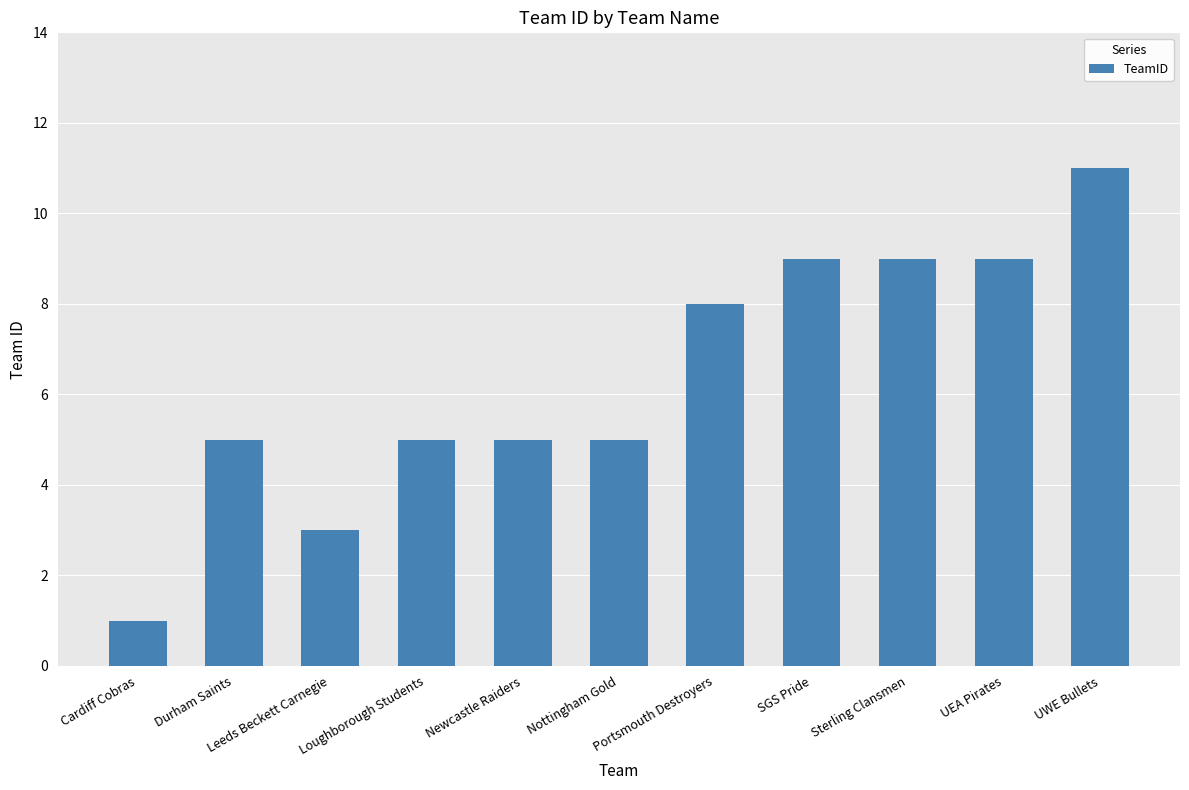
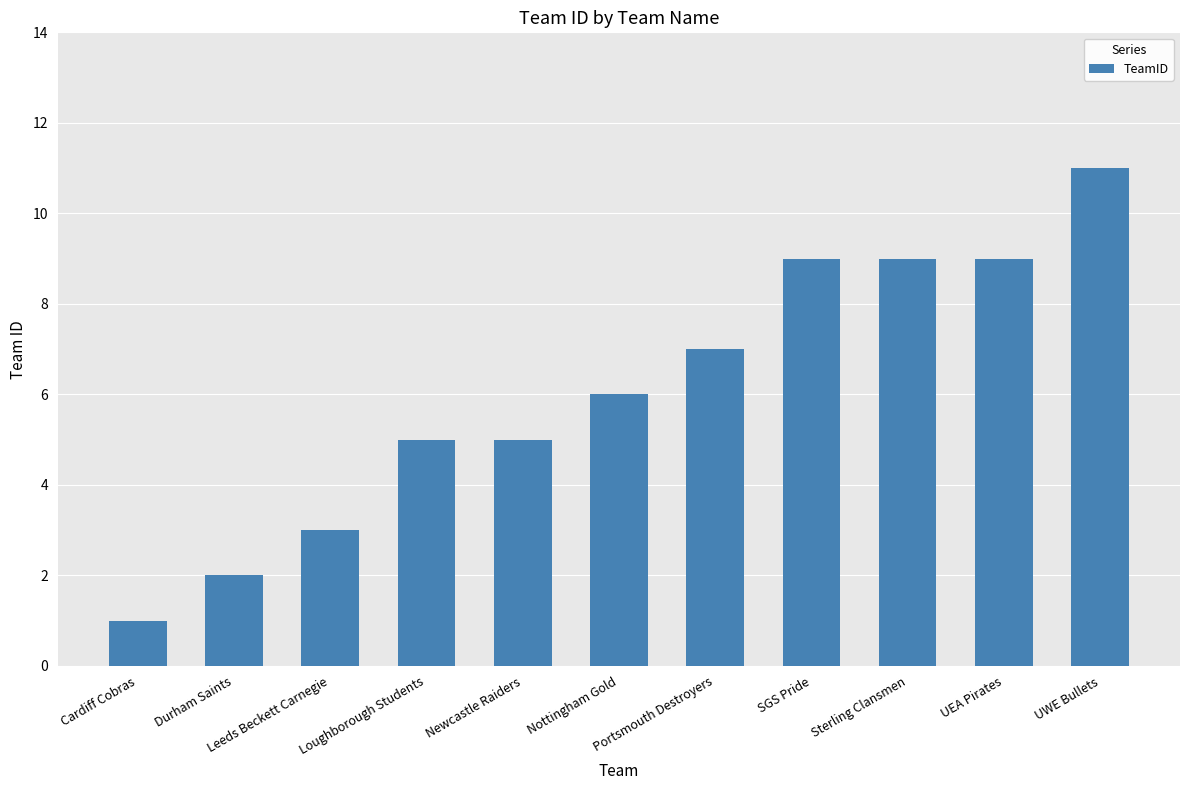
Durham Saints: 5 -> 2
Nottingham Gold: 5 -> 6
Portsmouth Destroyers: 8 -> 7
